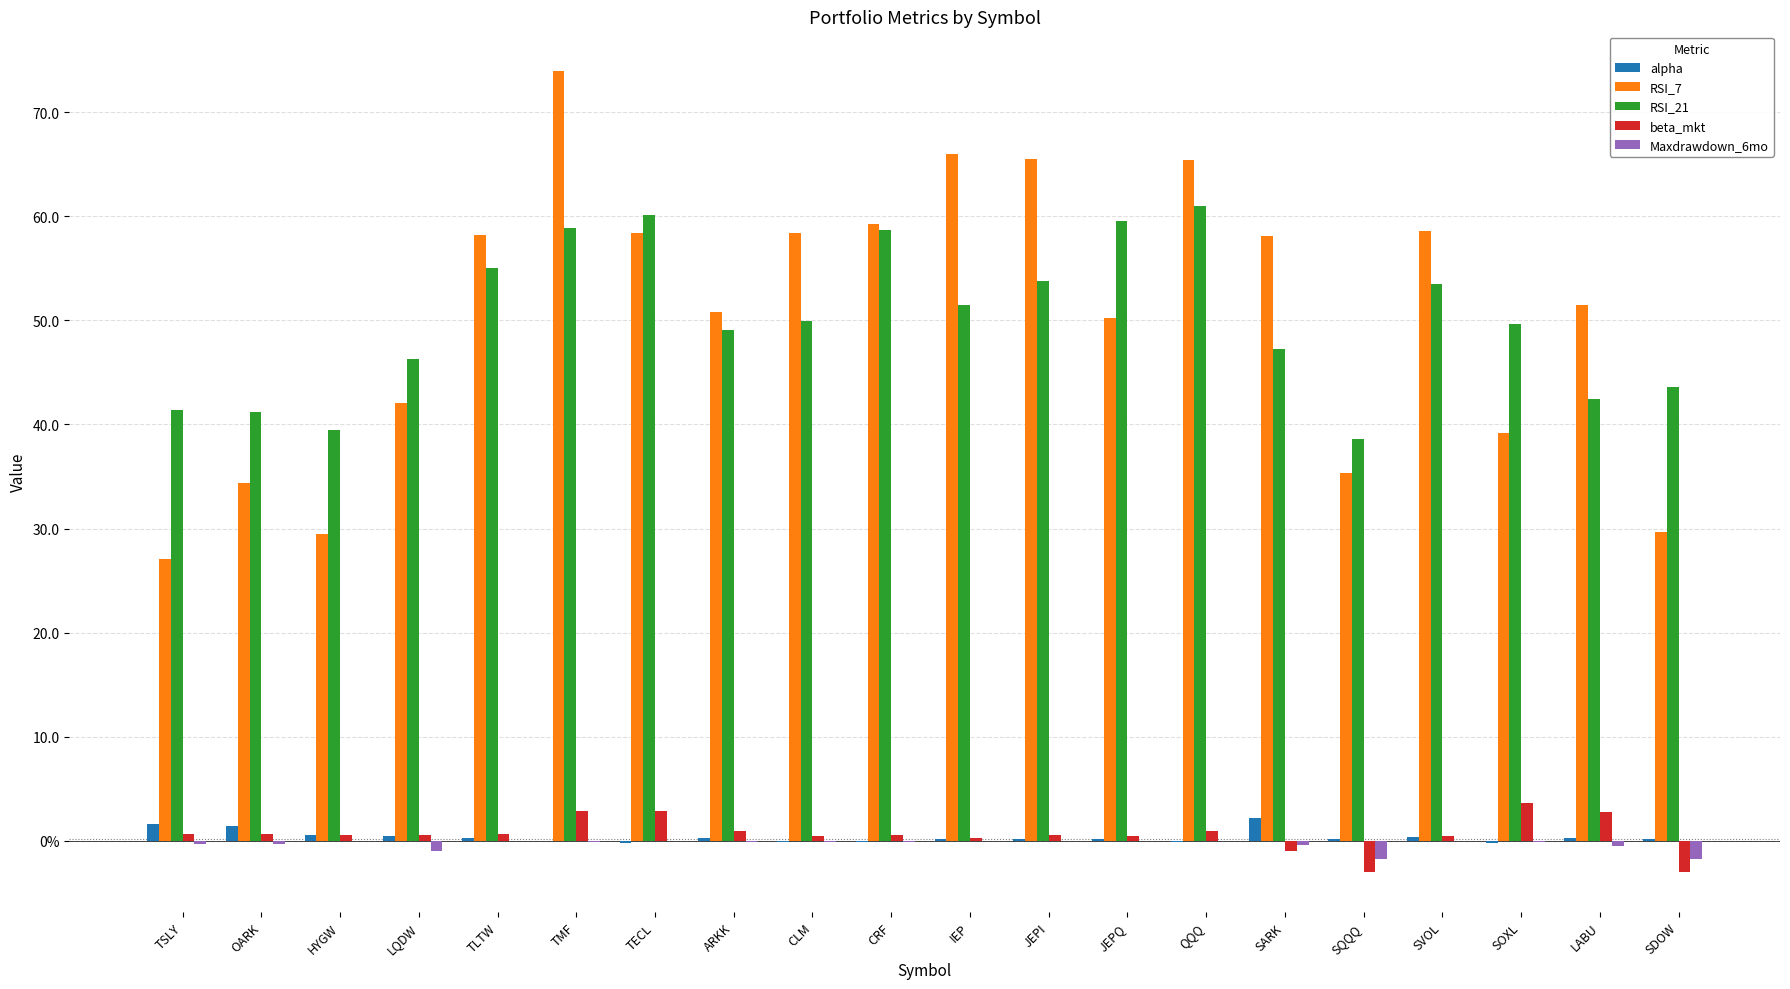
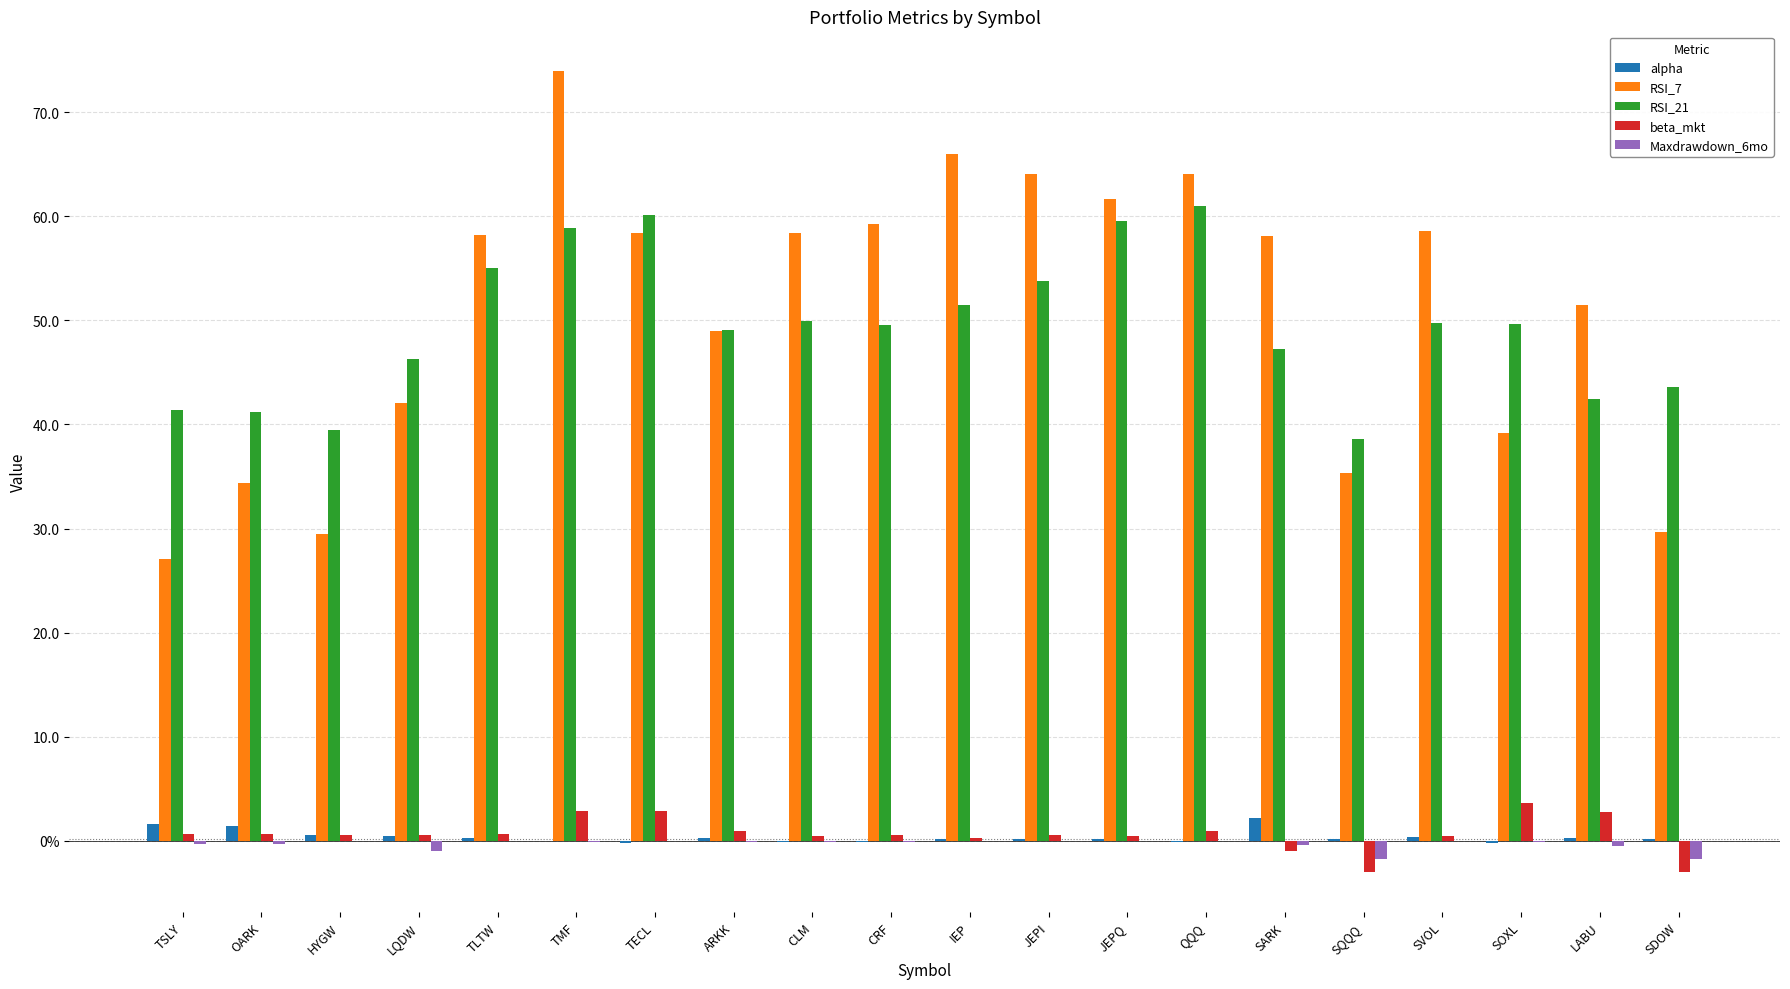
RSI_7, ARKK: 50.8 -> 49.0
RSI_21, CRF: 58.7 -> 49.5
RSI_7, JEPI: 65.5 -> 64.1
RSI_7, JEPQ: 50.3 -> 61.7
RSI_7, QQQ: 65.4 -> 64.0
RSI_21, SVOL: 53.5 -> 49.8
